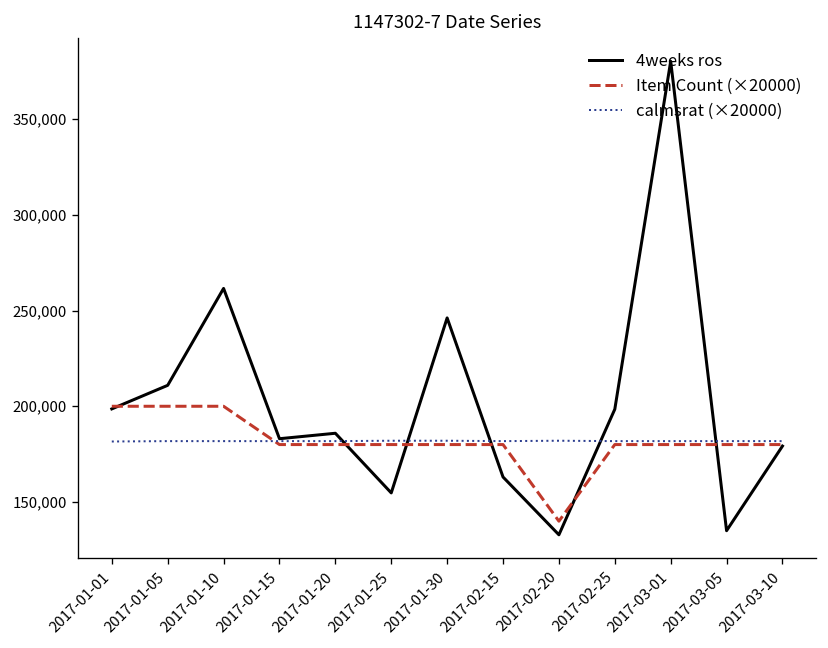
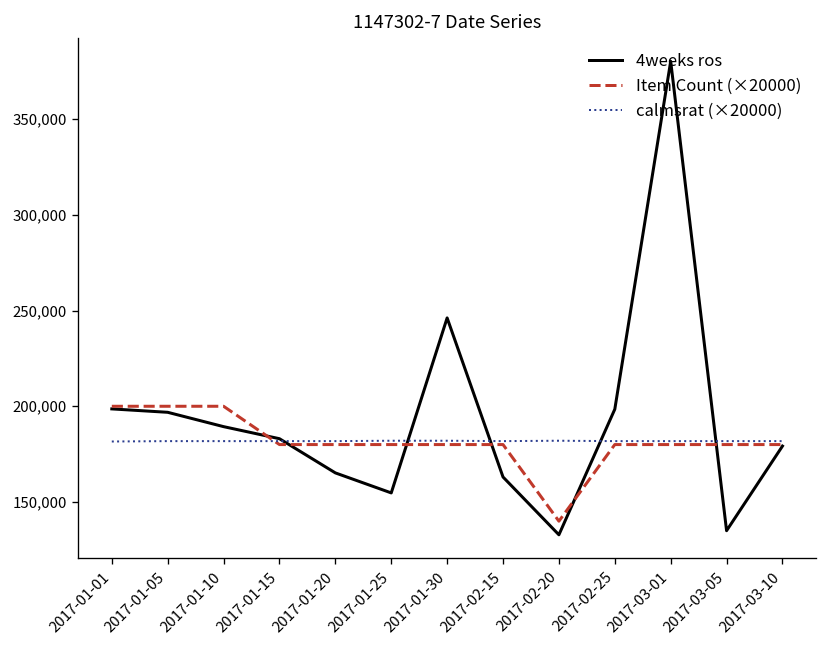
4weeks ros, 2017-01-05: 211,000 -> 197,000
4weeks ros, 2017-01-10: 262,000 -> 189,000
4weeks ros, 2017-01-20: 186,000 -> 165,000
